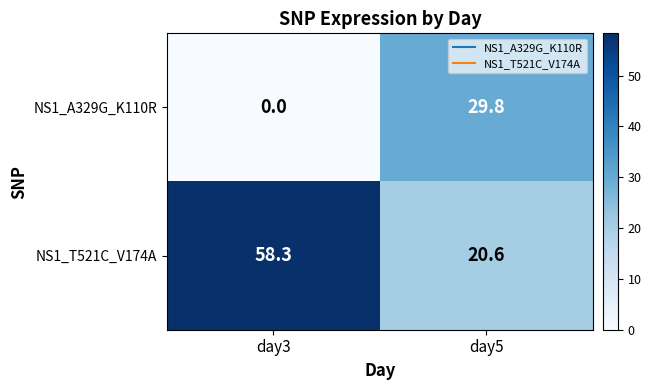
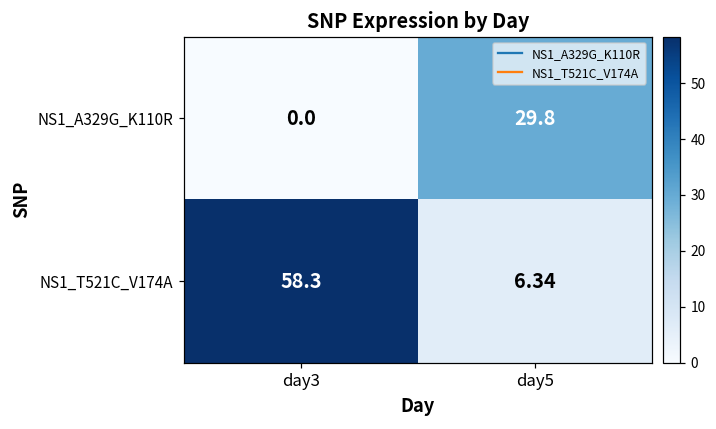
NS1_T521C_V174A, day5: 20.6 -> 6.34
